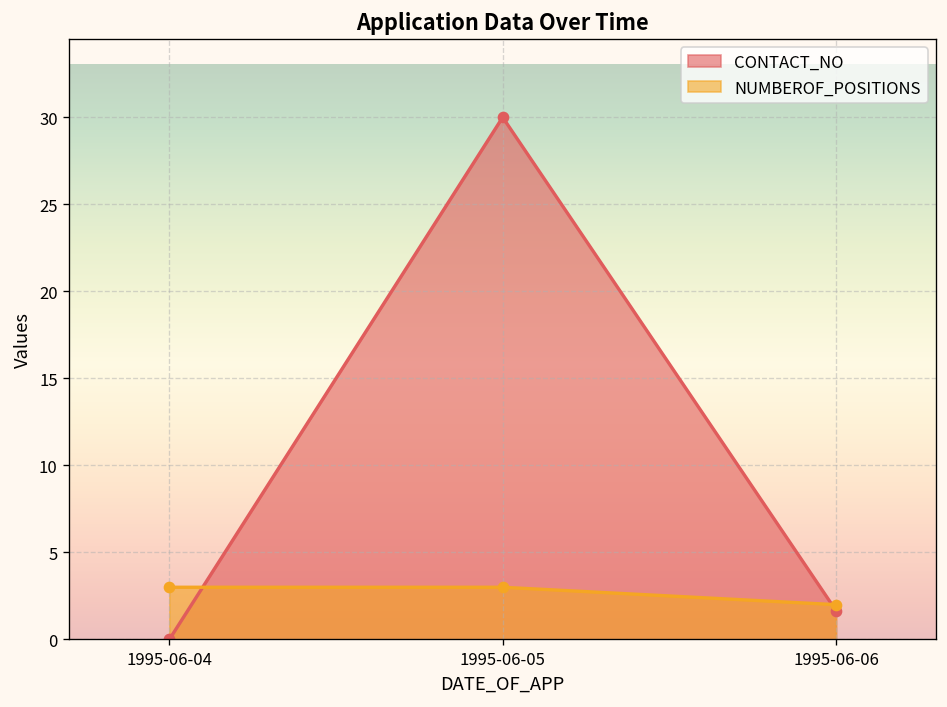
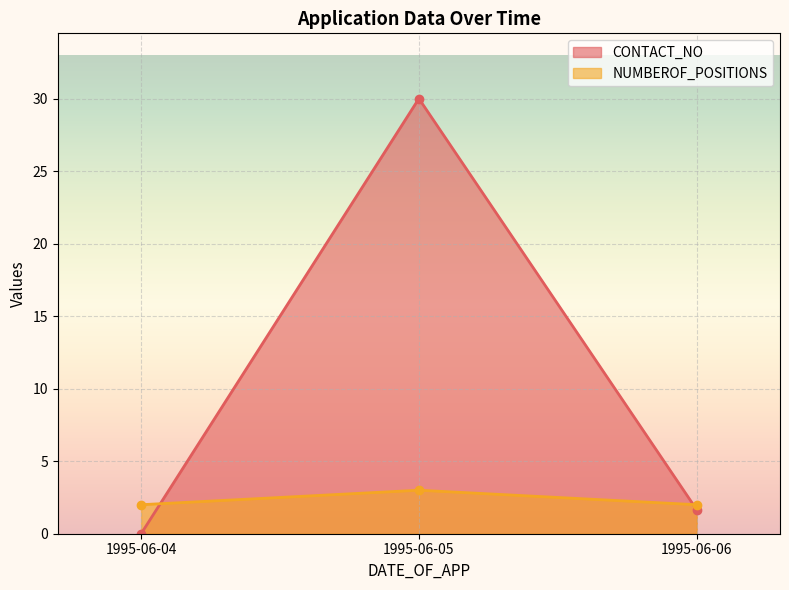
NUMBEROF_POSITIONS, 1995-06-04: 3 -> 2
